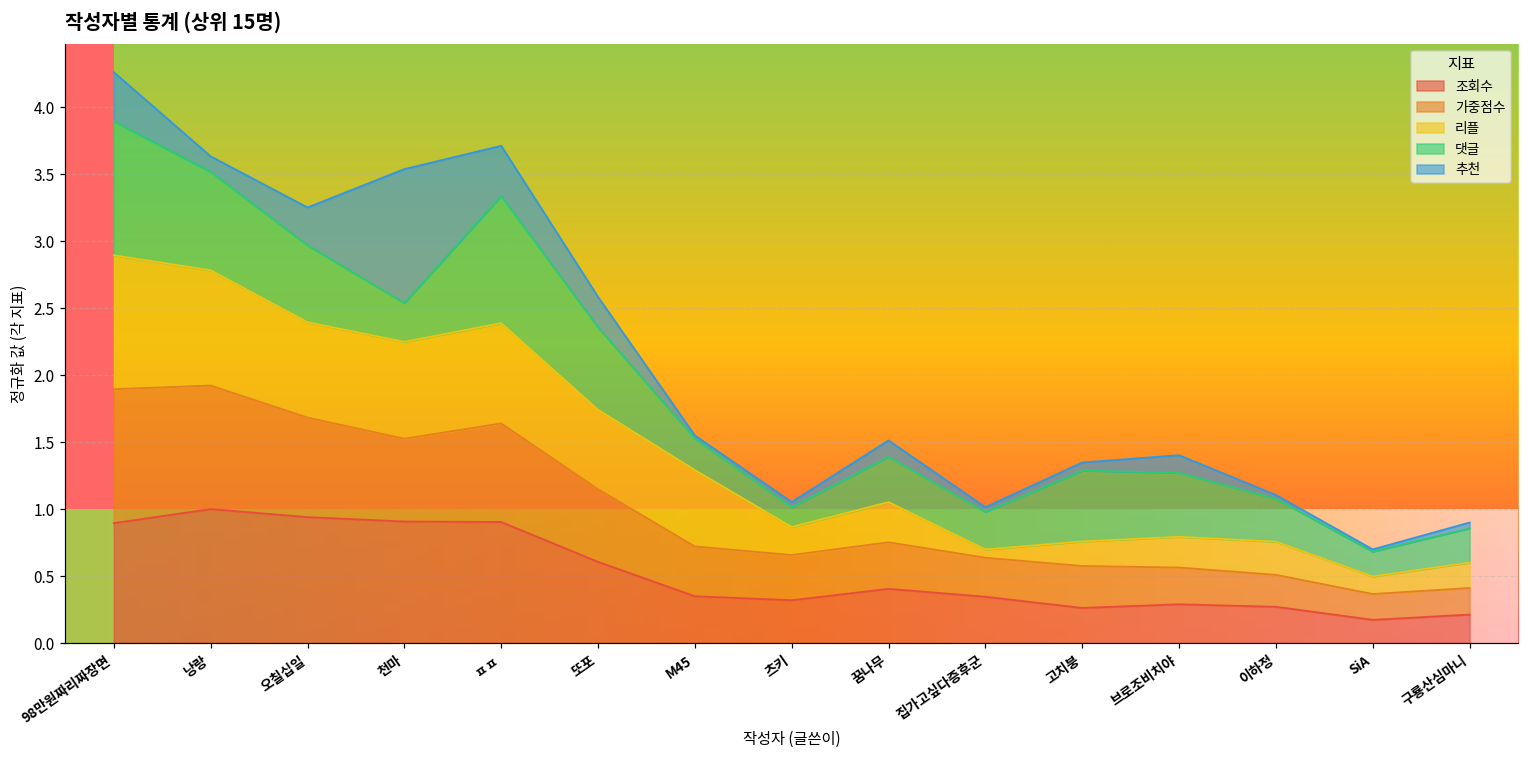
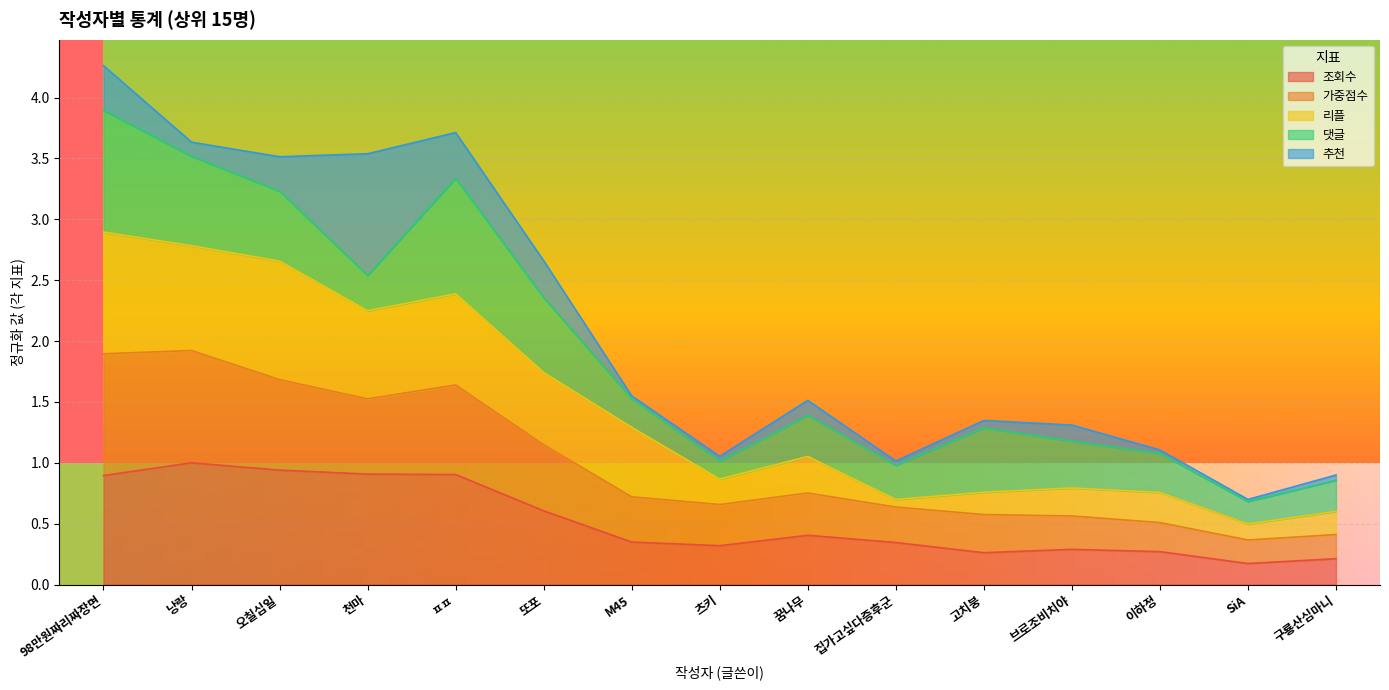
리플, 오칠십일: 0.71 -> 0.97
추천, 또포: 0.23 -> 0.30
댓글, 브로조비치야: 0.48 -> 0.39
